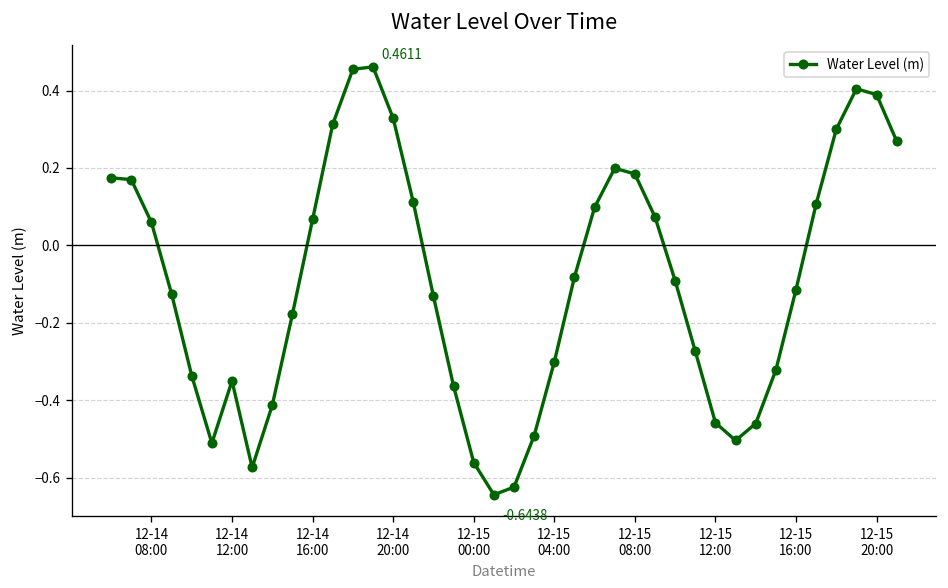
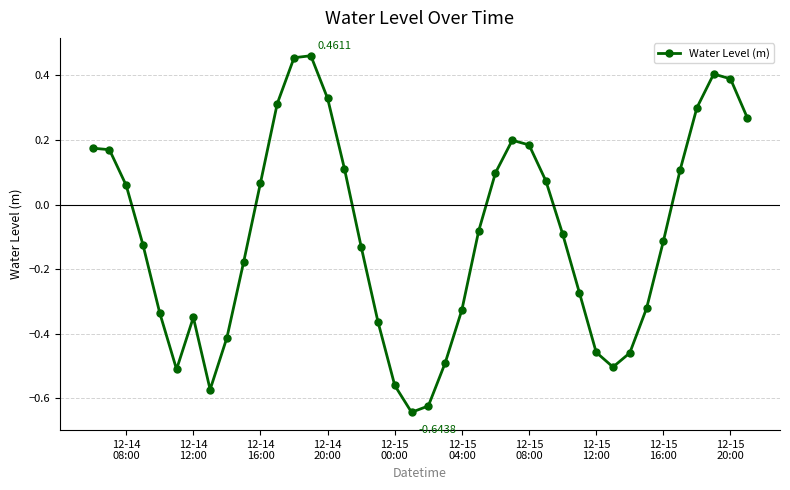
12-15 04:00: -0.30 -> -0.33
